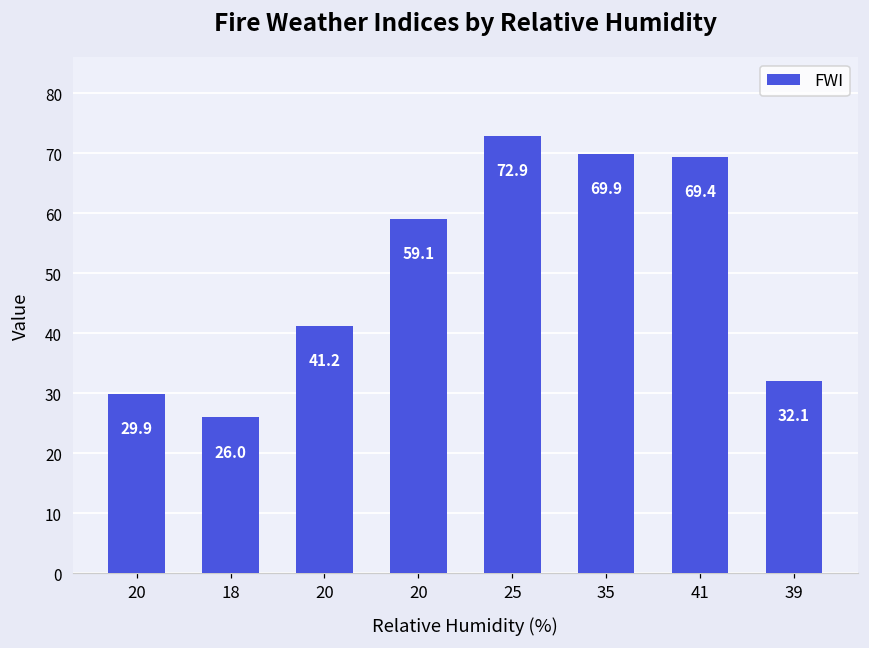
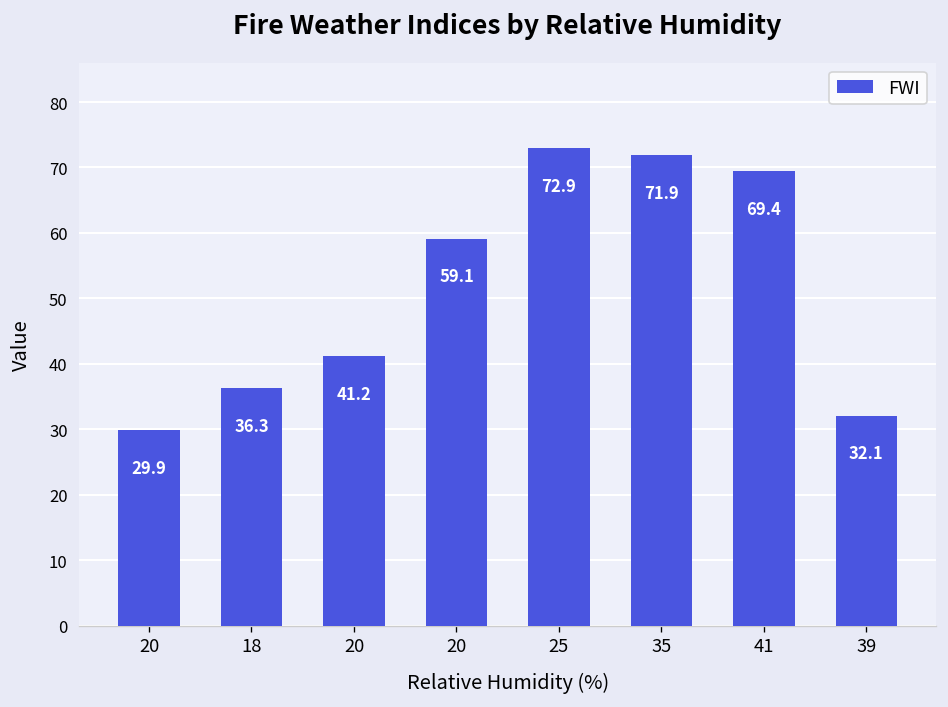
18: 26.0 -> 36.3
35: 69.9 -> 71.9
